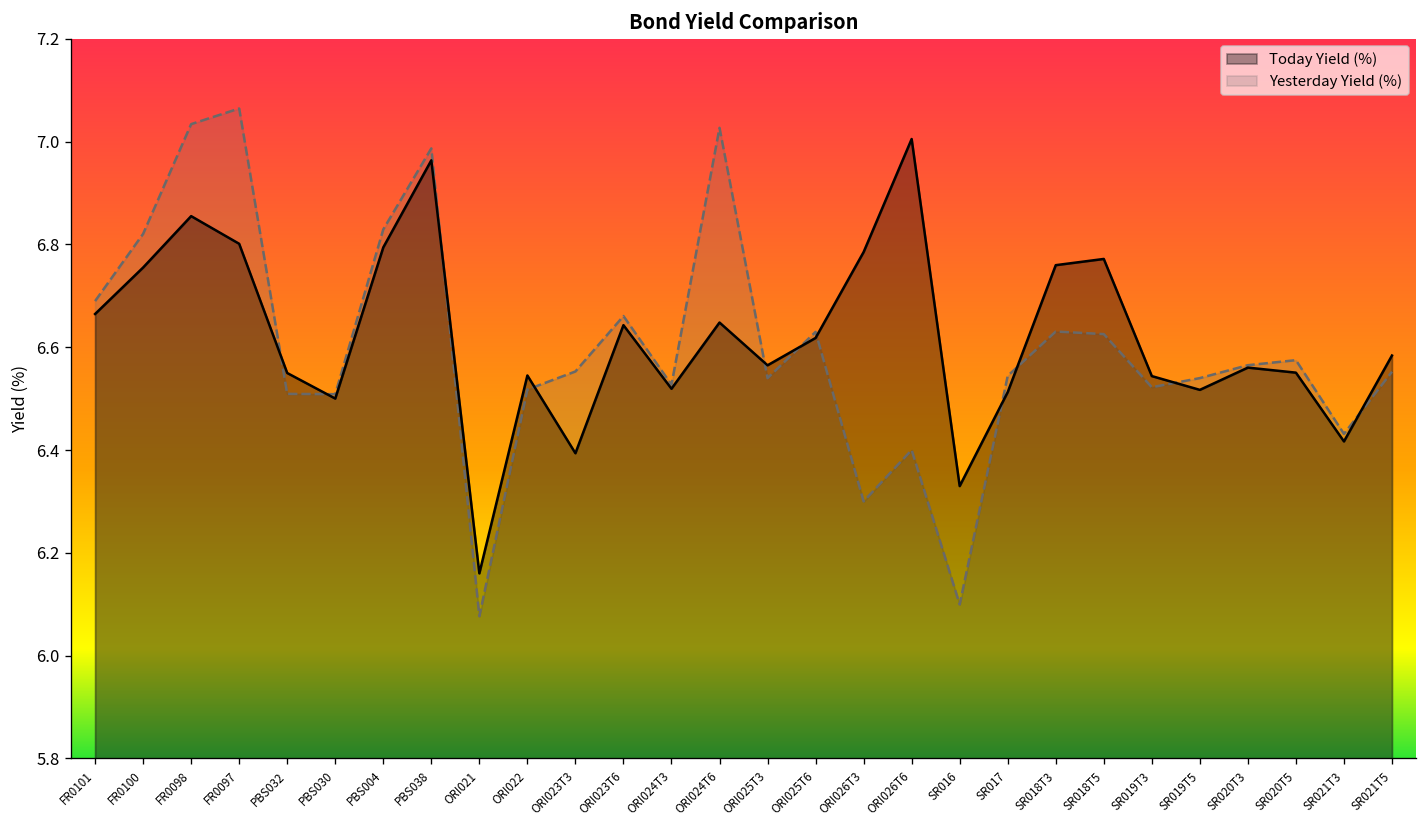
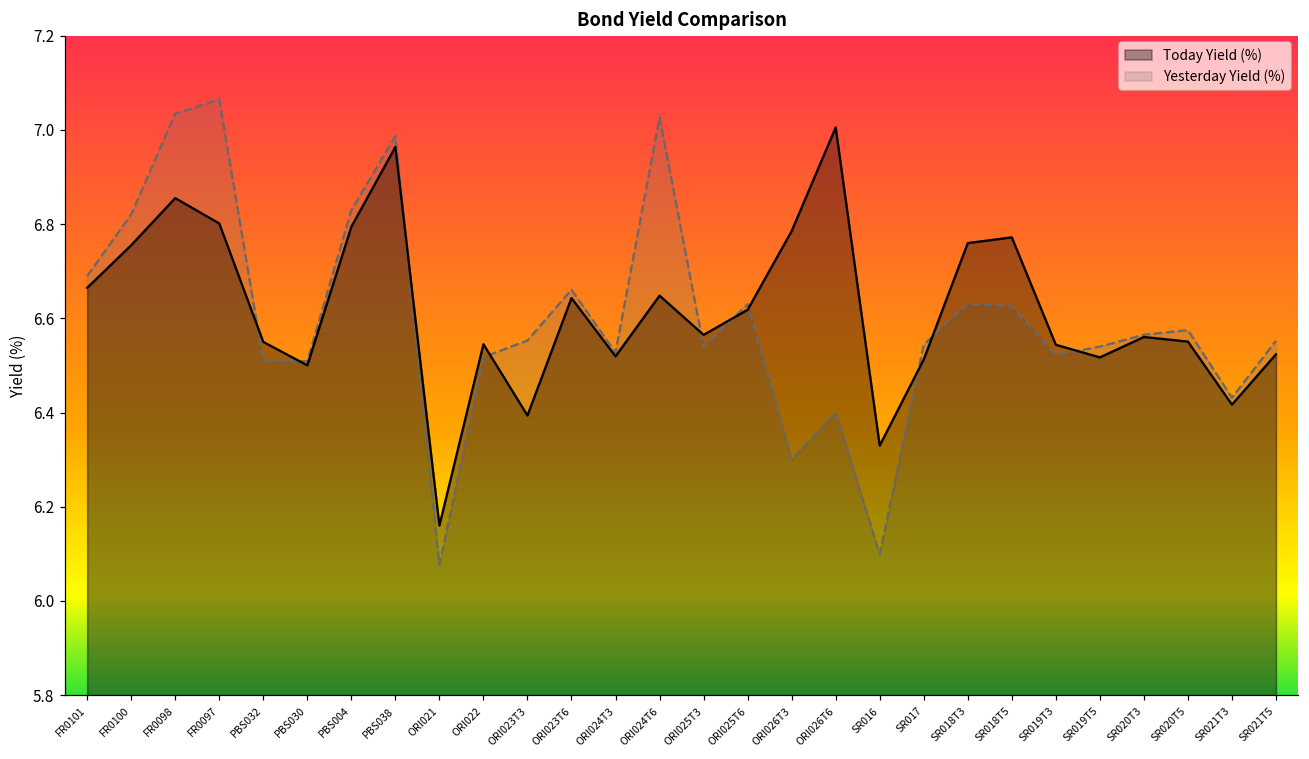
Today Yield (%), SR021T5: 6.58 -> 6.52
